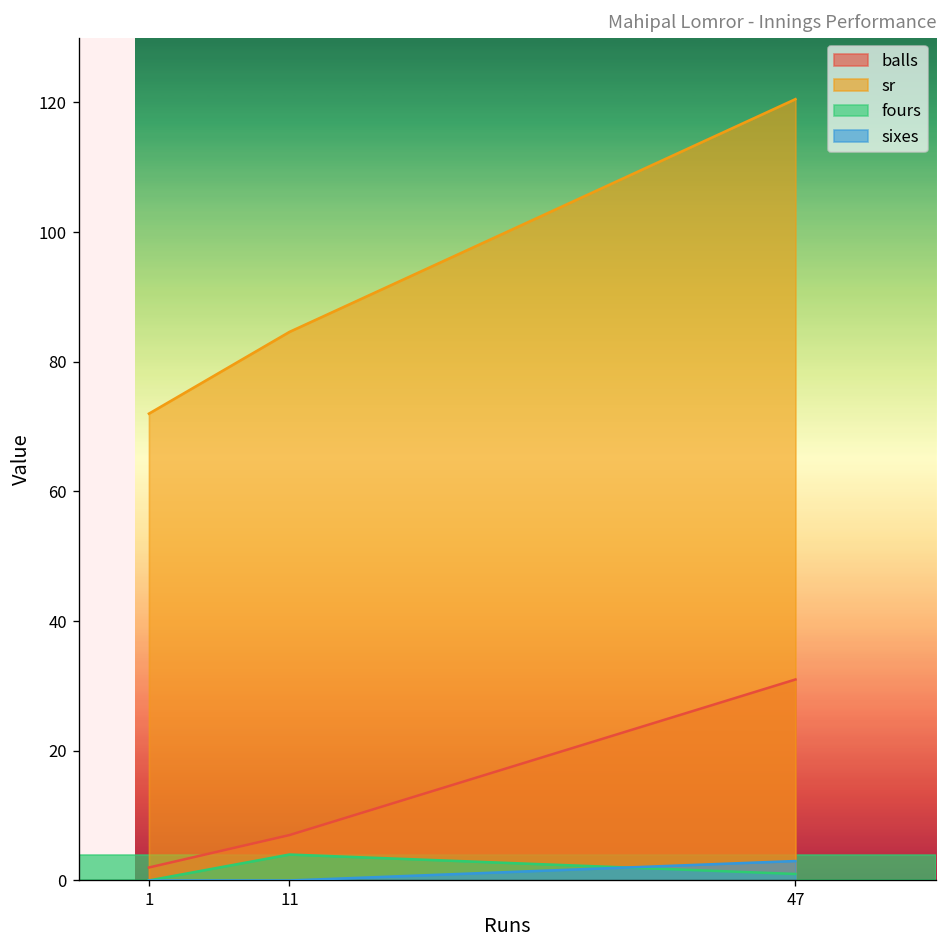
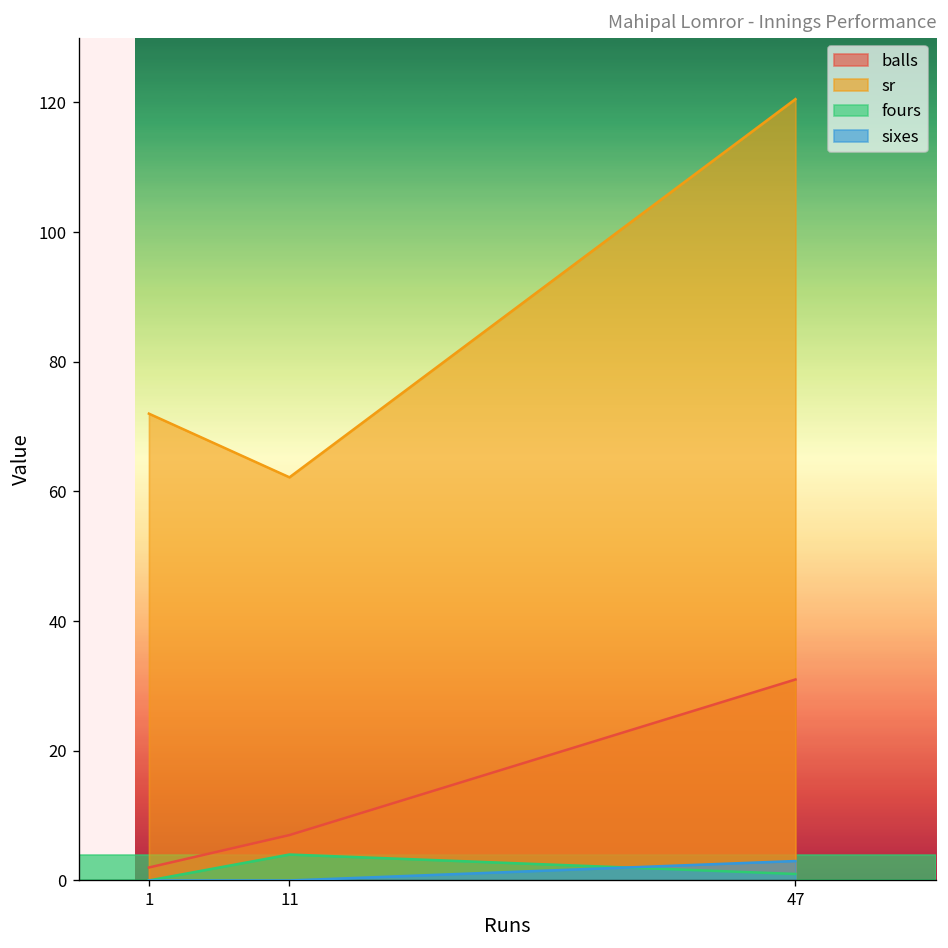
sr, 11: 85 -> 62
